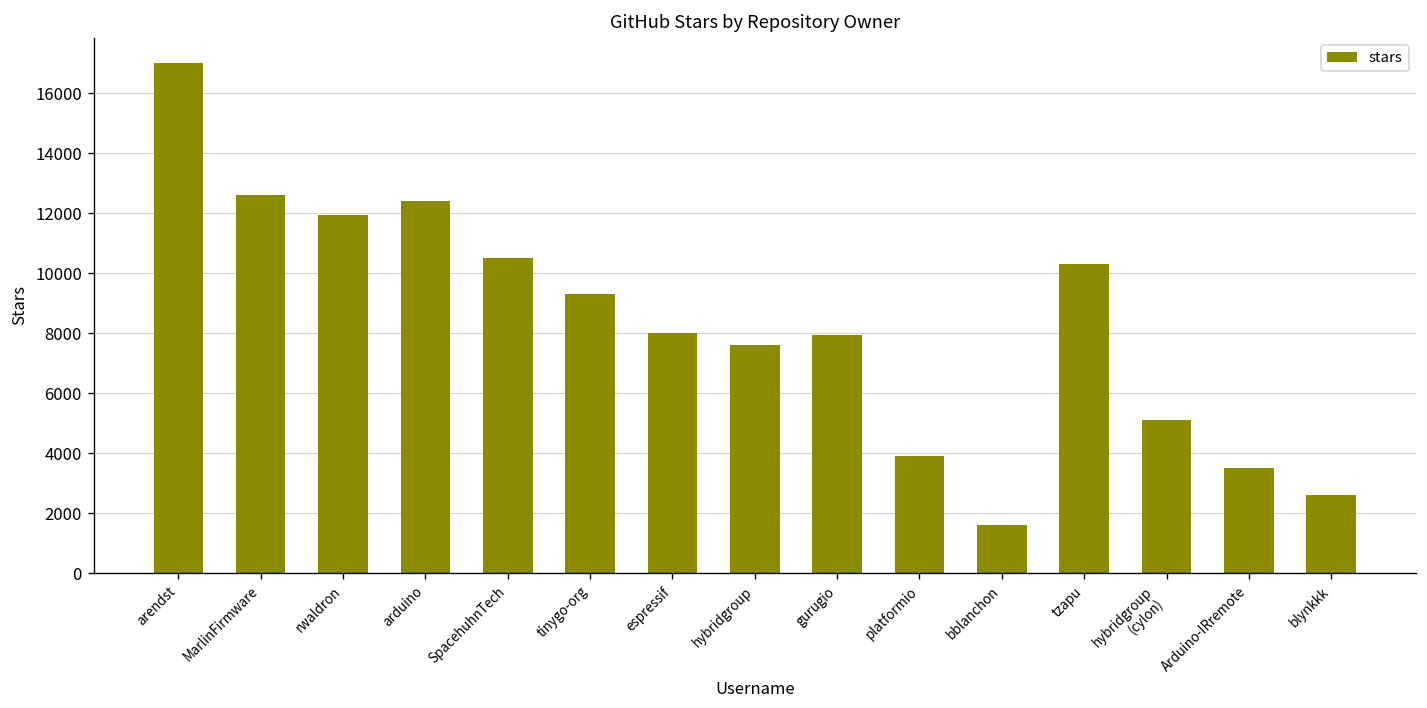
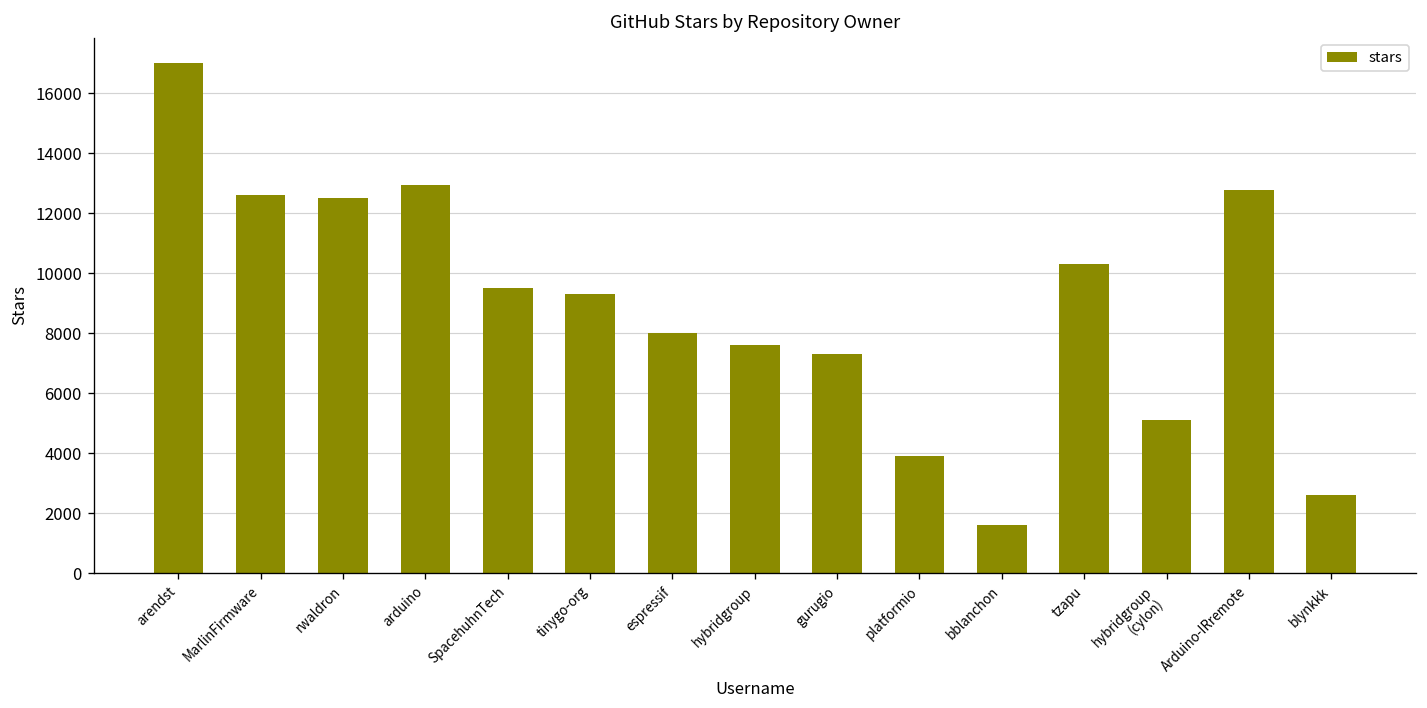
rwaldron: 12000 -> 12500
arduino: 12400 -> 12900
SpacehuhnTech: 10500 -> 9500
gurugio: 7900 -> 7300
Arduino-IRremote: 3500 -> 12800
